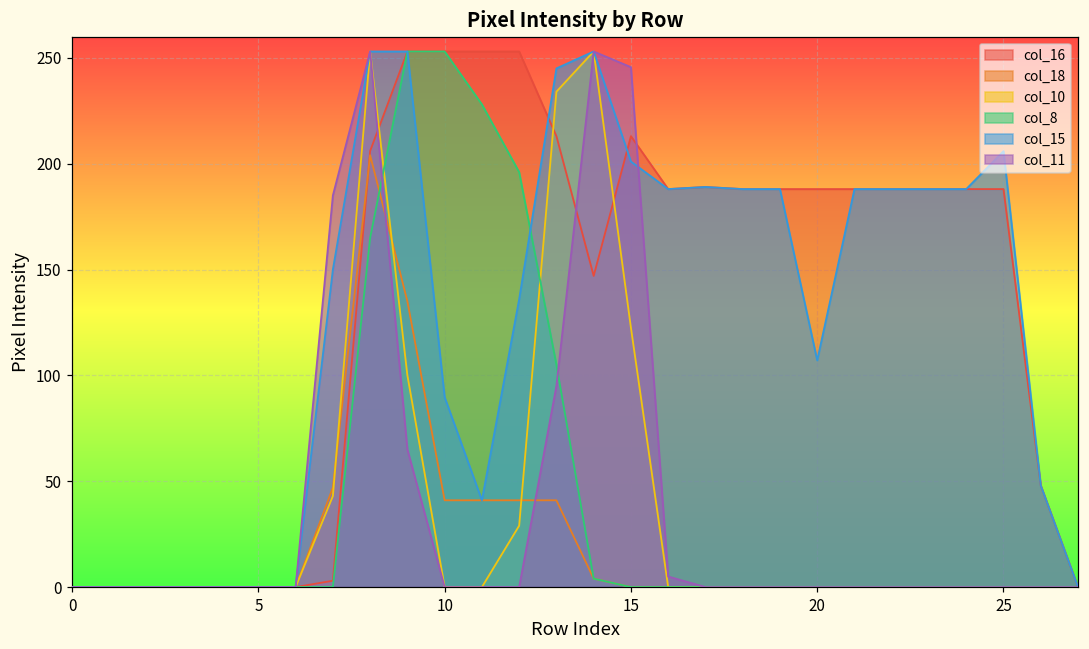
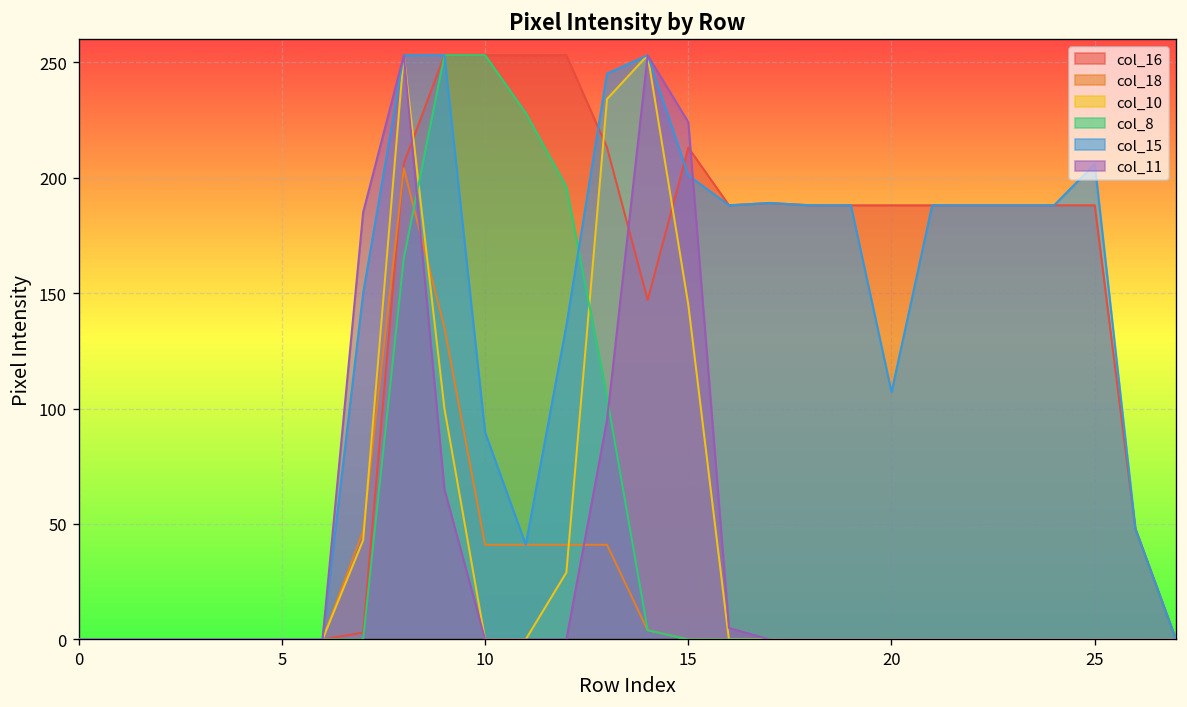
col_10, 15: 123 -> 145
col_11, 15: 246 -> 224
